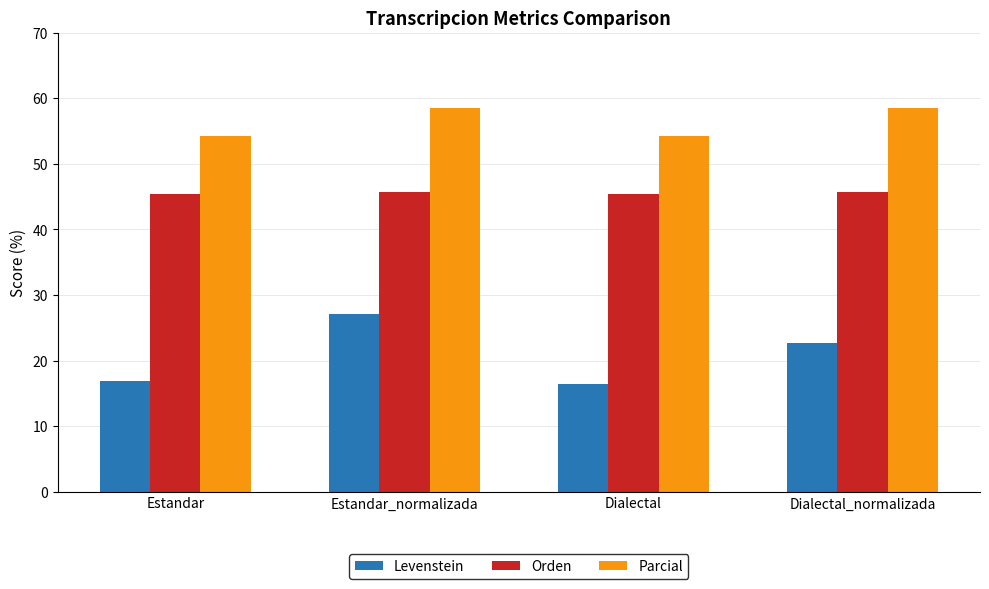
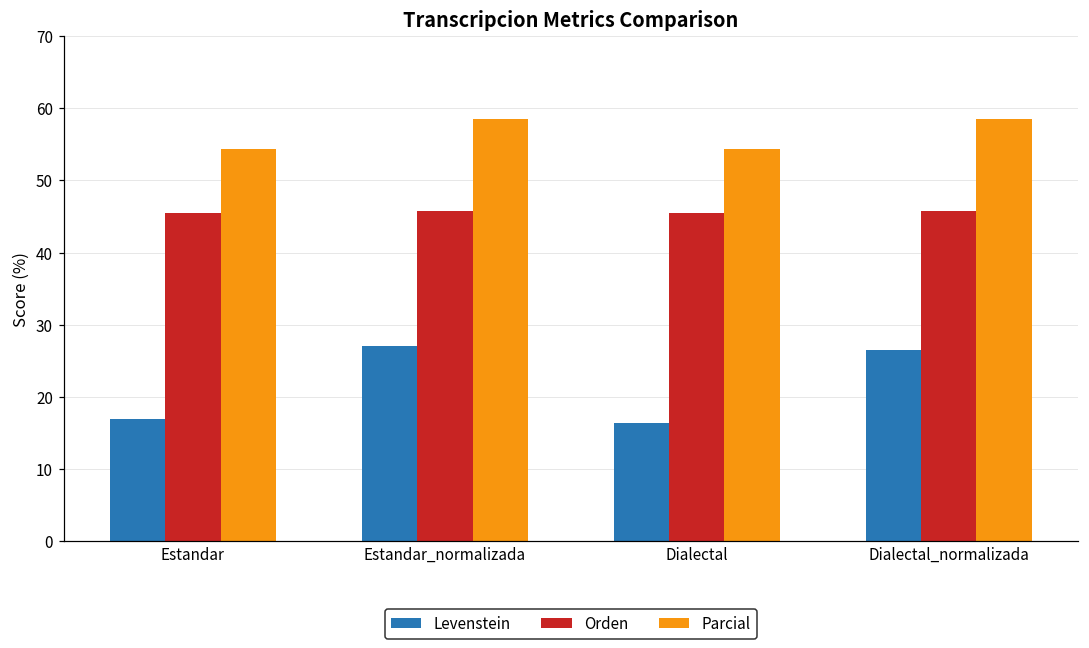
Levenstein, Dialectal_normalizada: 23 -> 27
